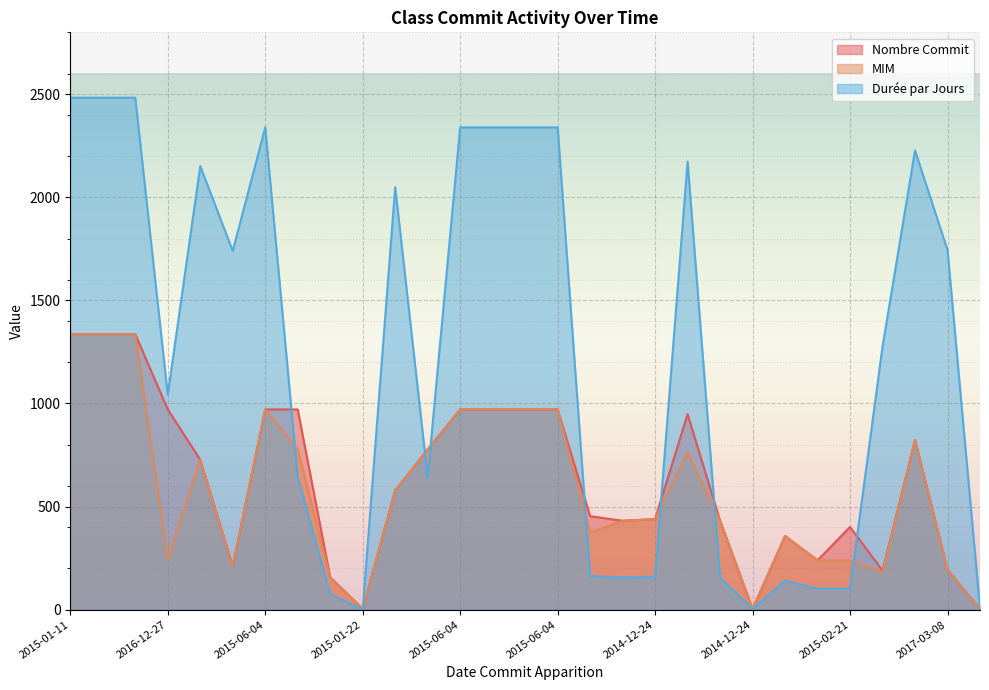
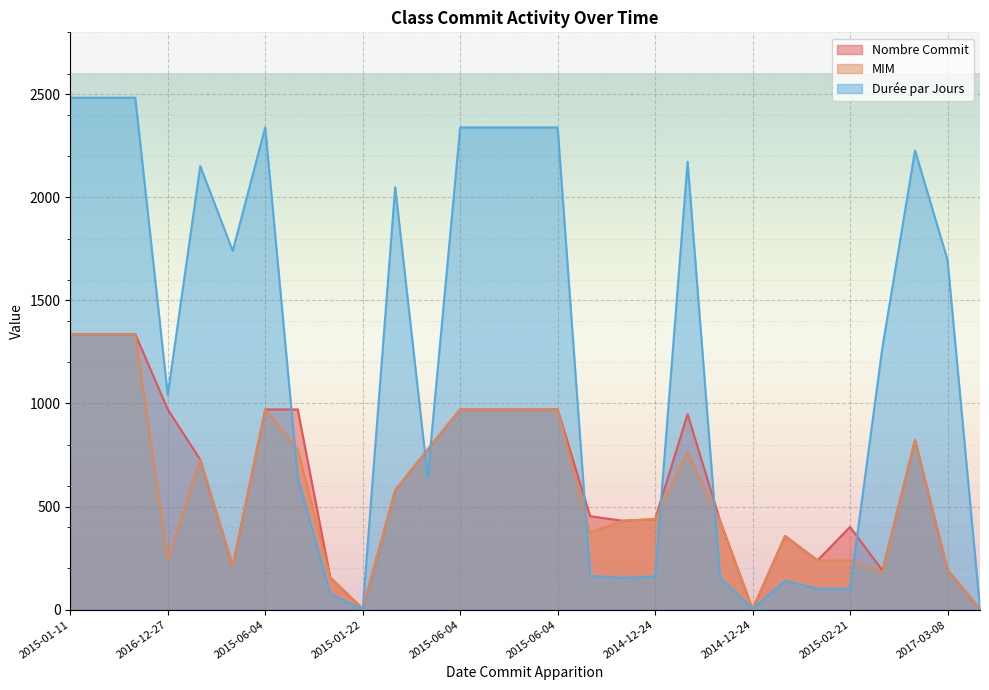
Durée par Jours, 2017-03-08: 1740 -> 1700
